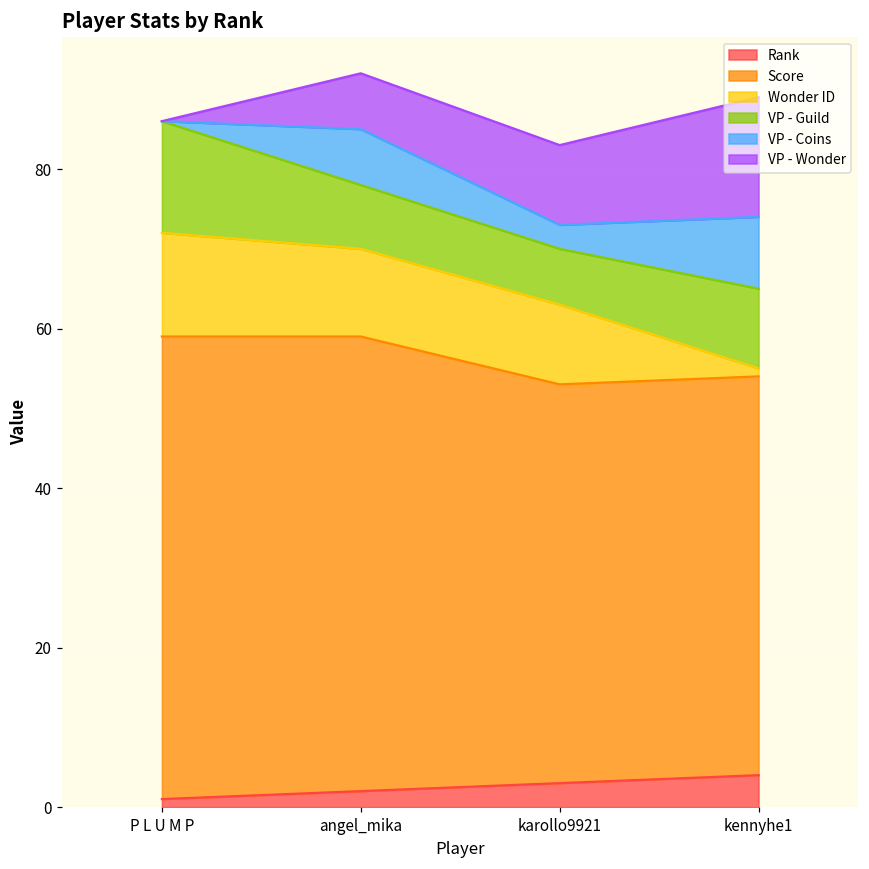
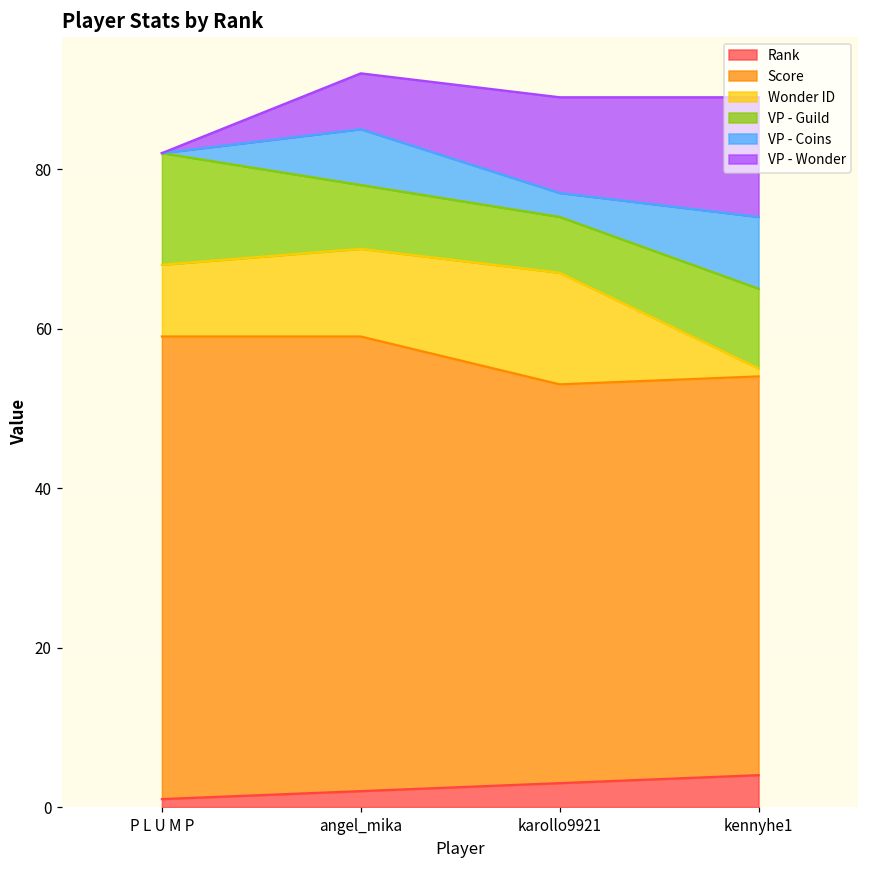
Wonder ID, P L U M P: 13 -> 9
Wonder ID, karollo9921: 10 -> 14
VP - Wonder, karollo9921: 10 -> 12
